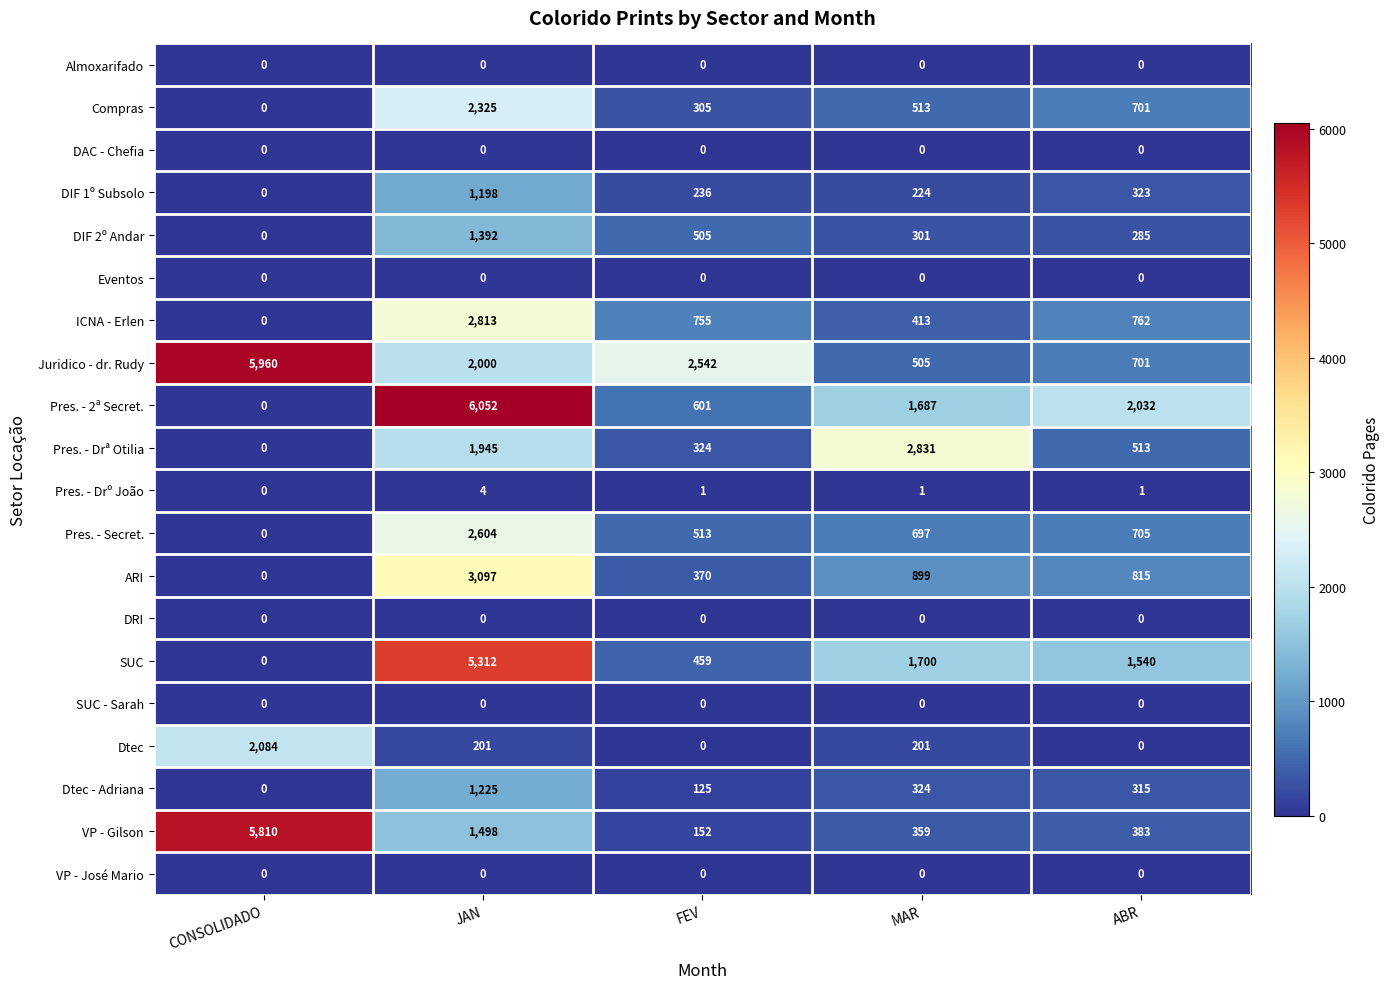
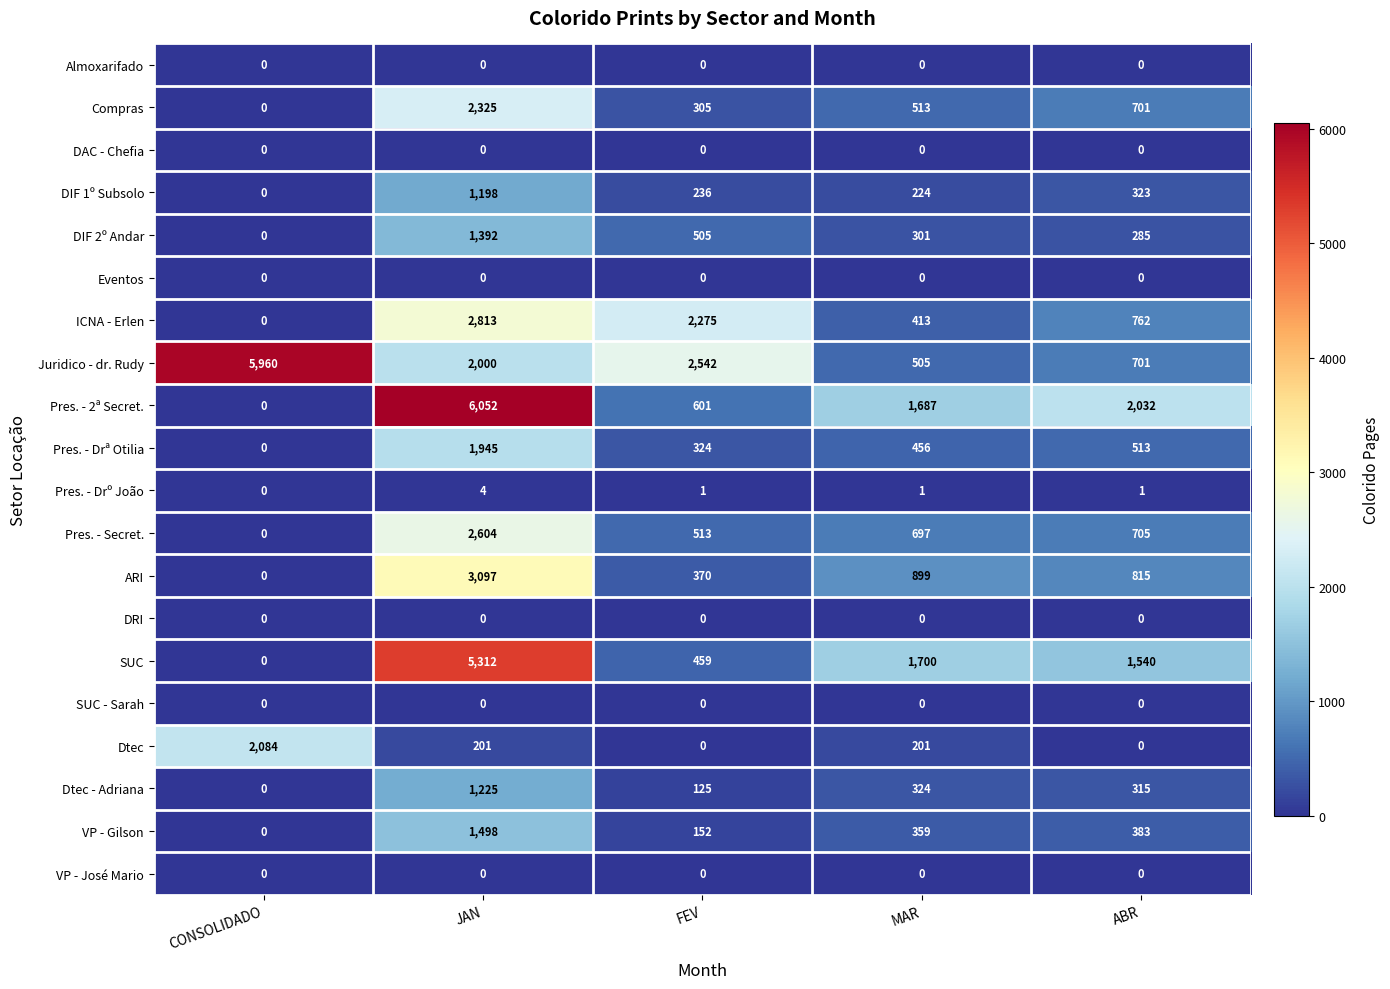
ICNA - Erlen, FEV: 755 -> 2,275
Pres. - Drª Otilia, MAR: 2,831 -> 456
VP - Gilson, CONSOLIDADO: 5,810 -> 0
